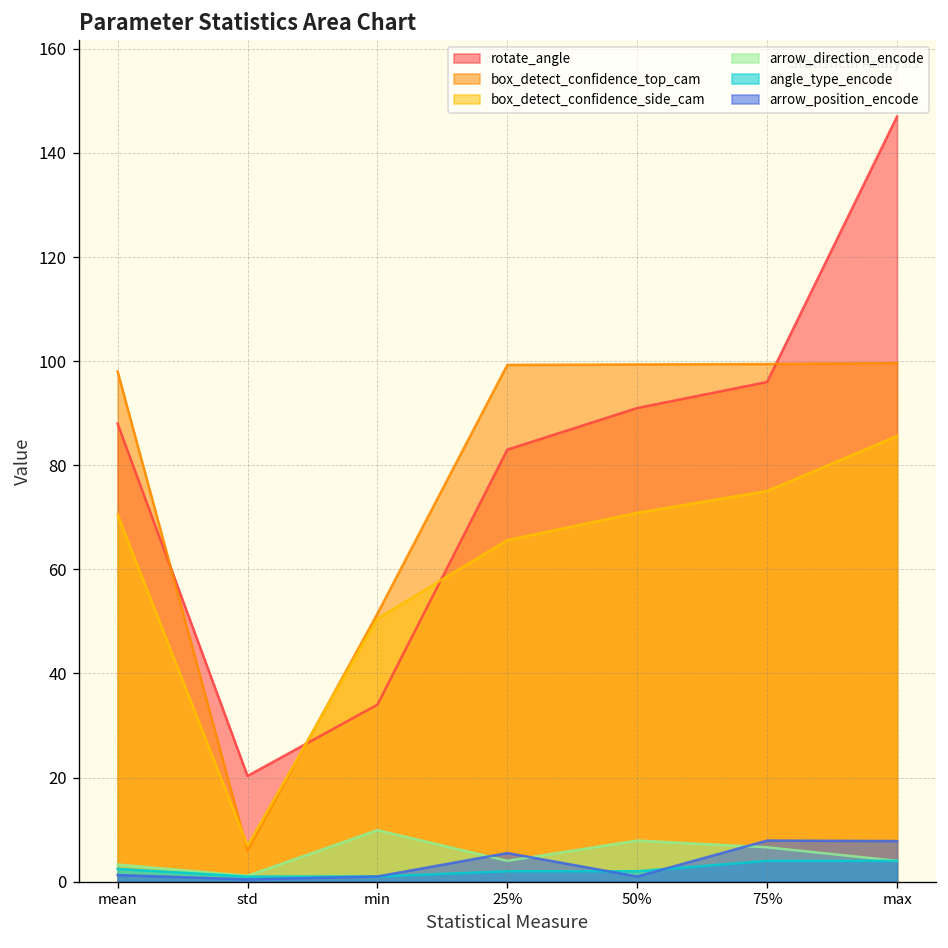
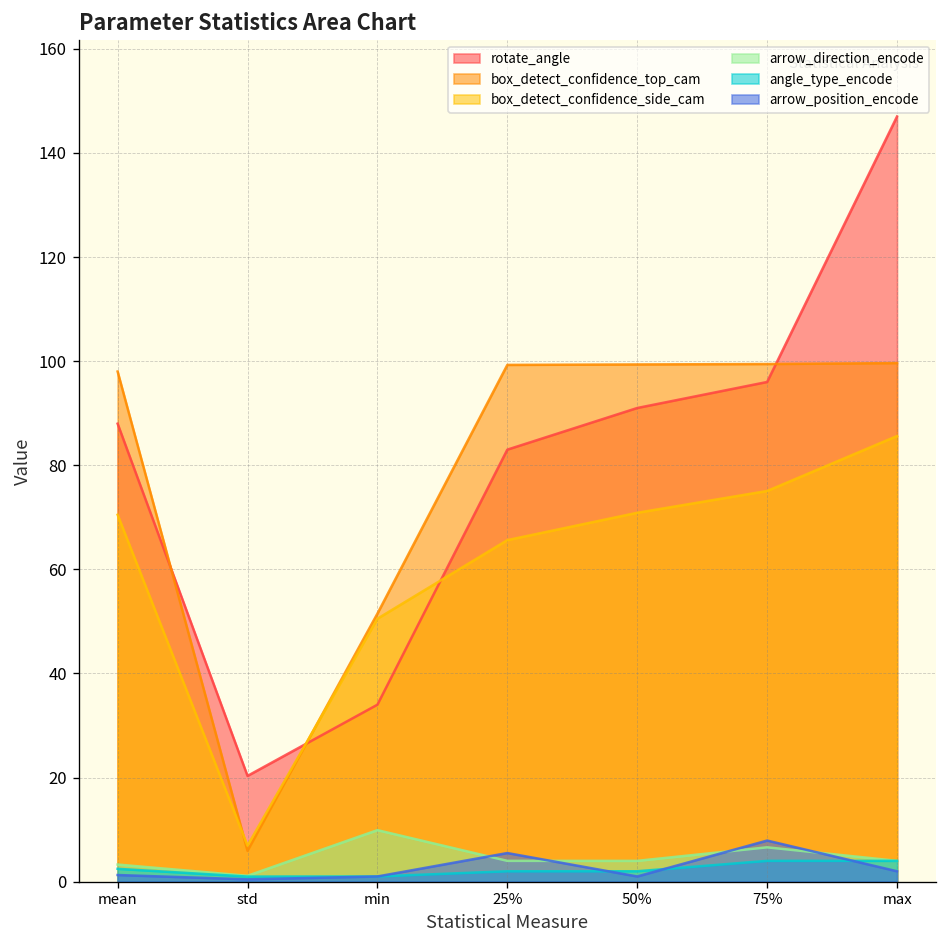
arrow_direction_encode, 50%: 8 -> 4
arrow_position_encode, max: 8 -> 2
